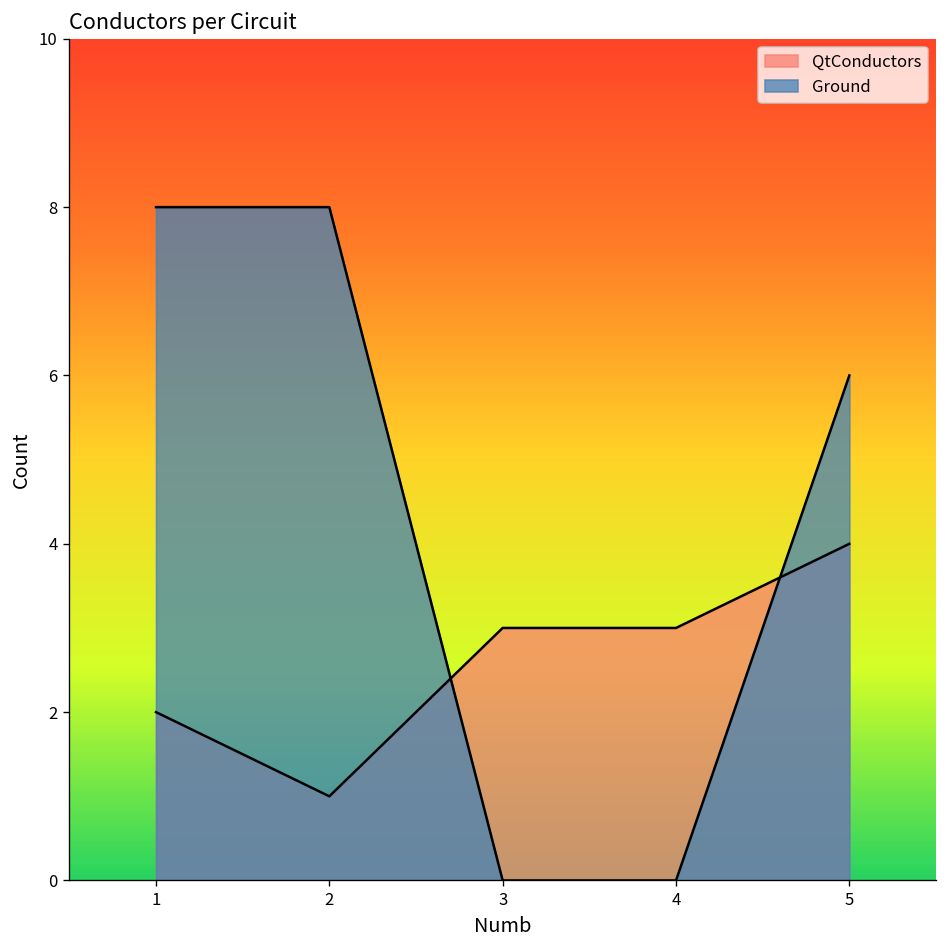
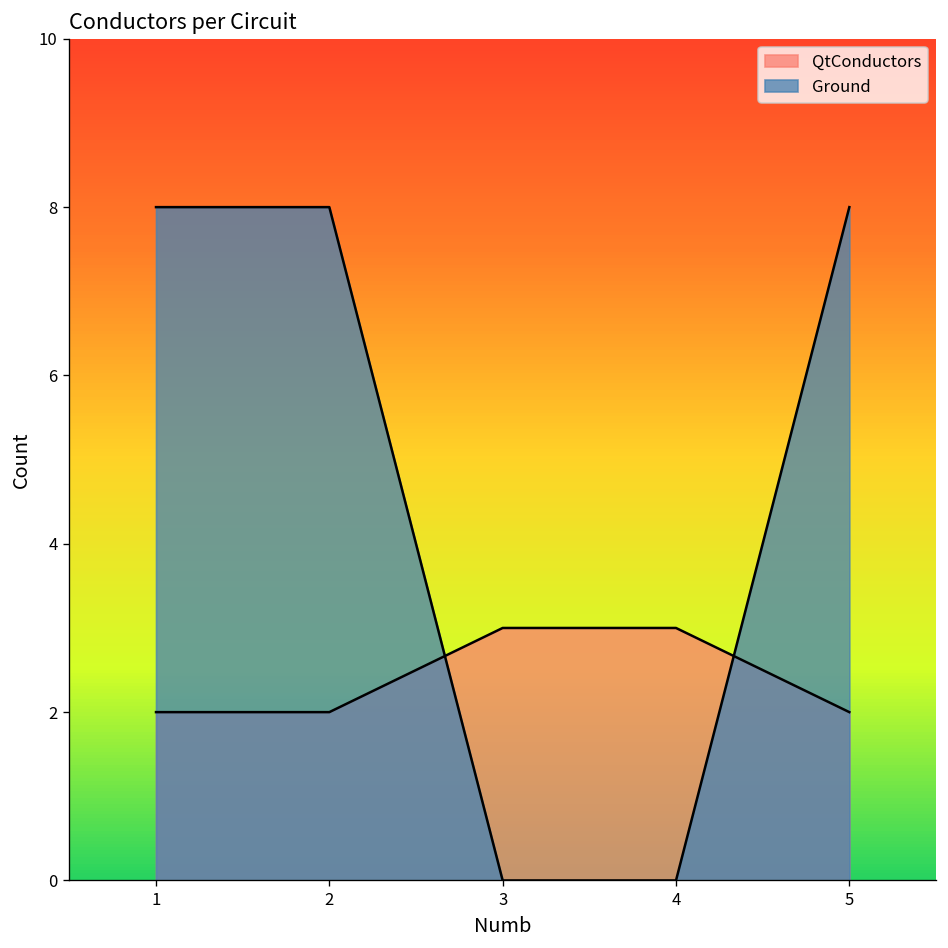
QtConductors, 2: 1 -> 2
QtConductors, 5: 4 -> 2
Ground, 5: 6 -> 8
